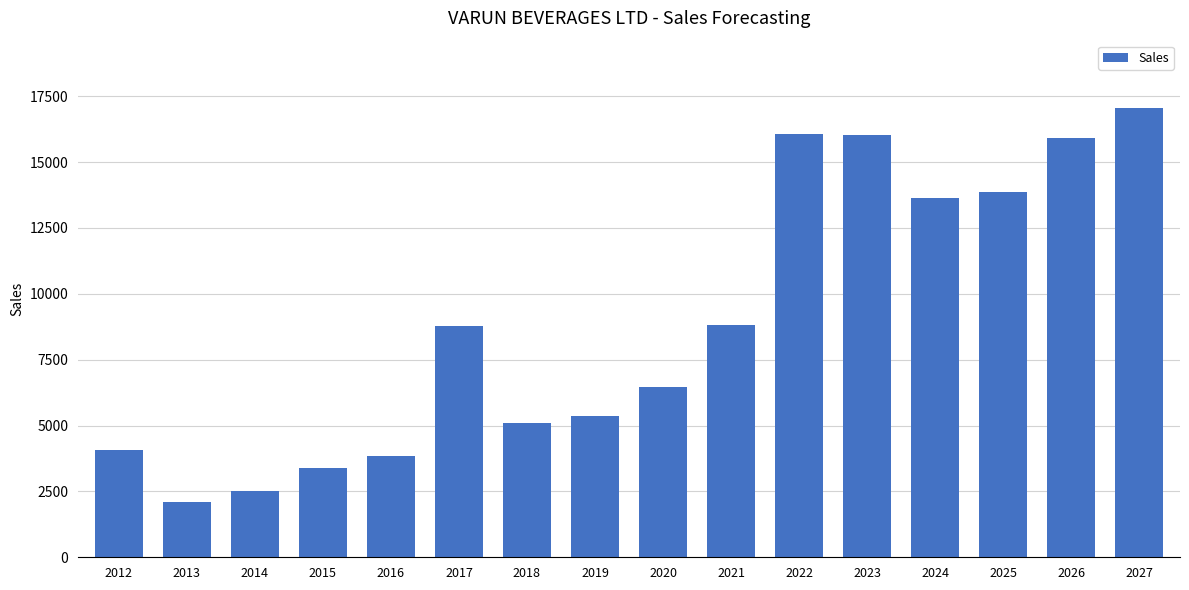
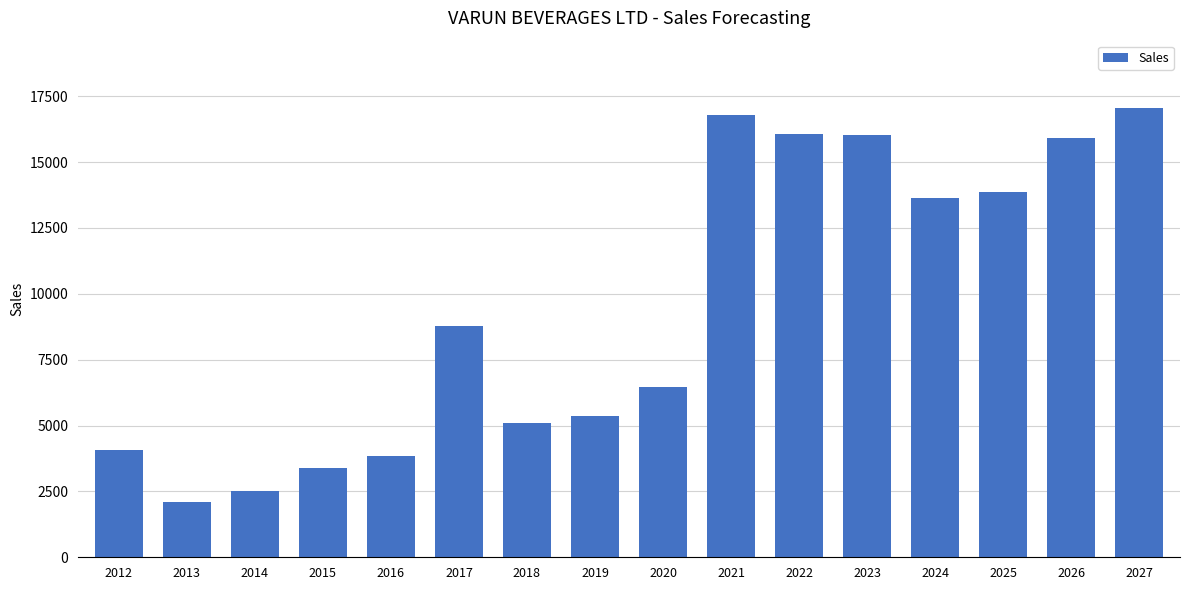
2021: 8800 -> 16800
